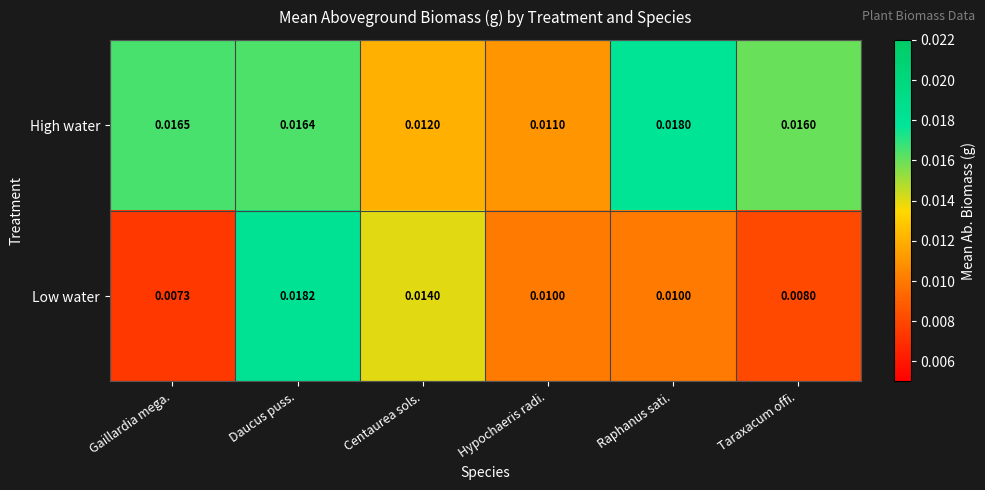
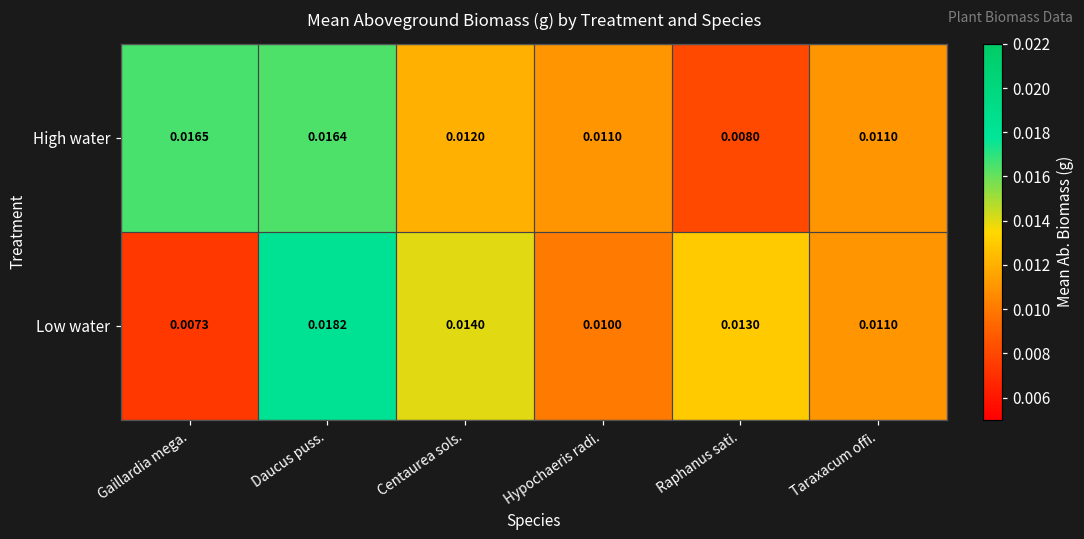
High water, Raphanus sati.: 0.0180 -> 0.0080
High water, Taraxacum offi.: 0.0160 -> 0.0110
Low water, Raphanus sati.: 0.0100 -> 0.0130
Low water, Taraxacum offi.: 0.0080 -> 0.0110
